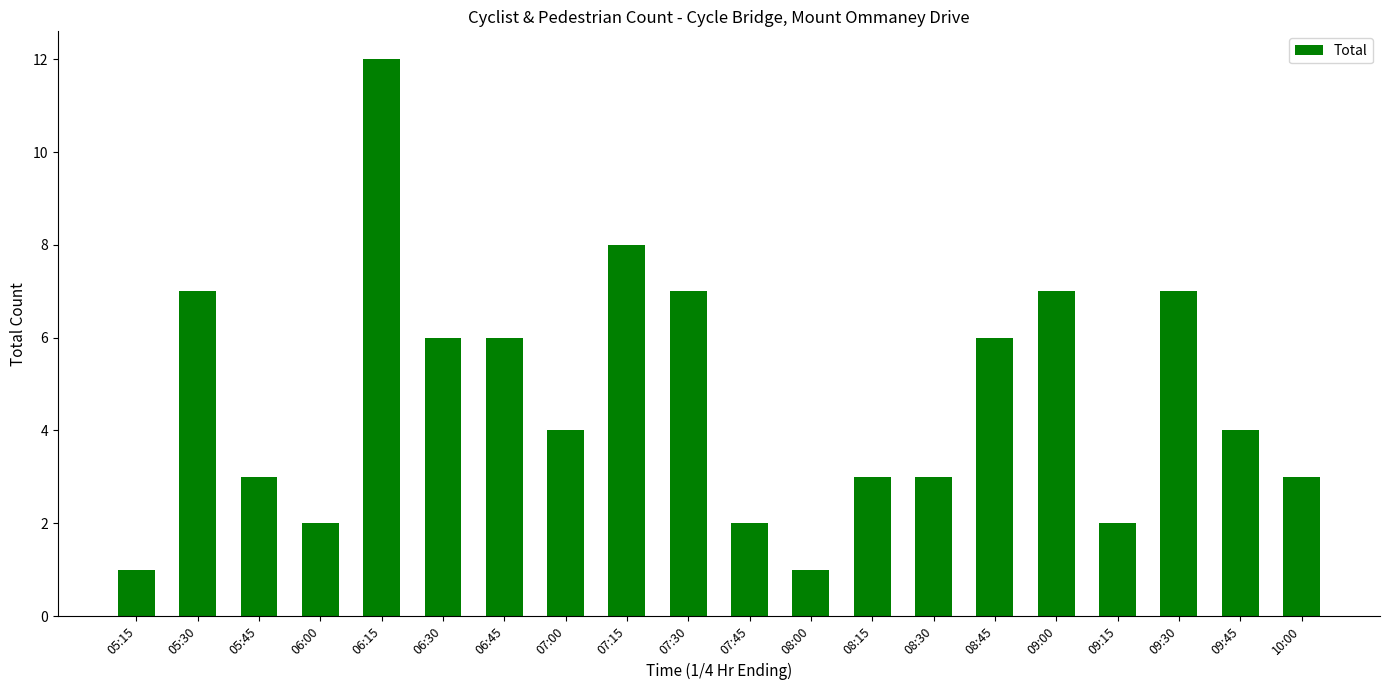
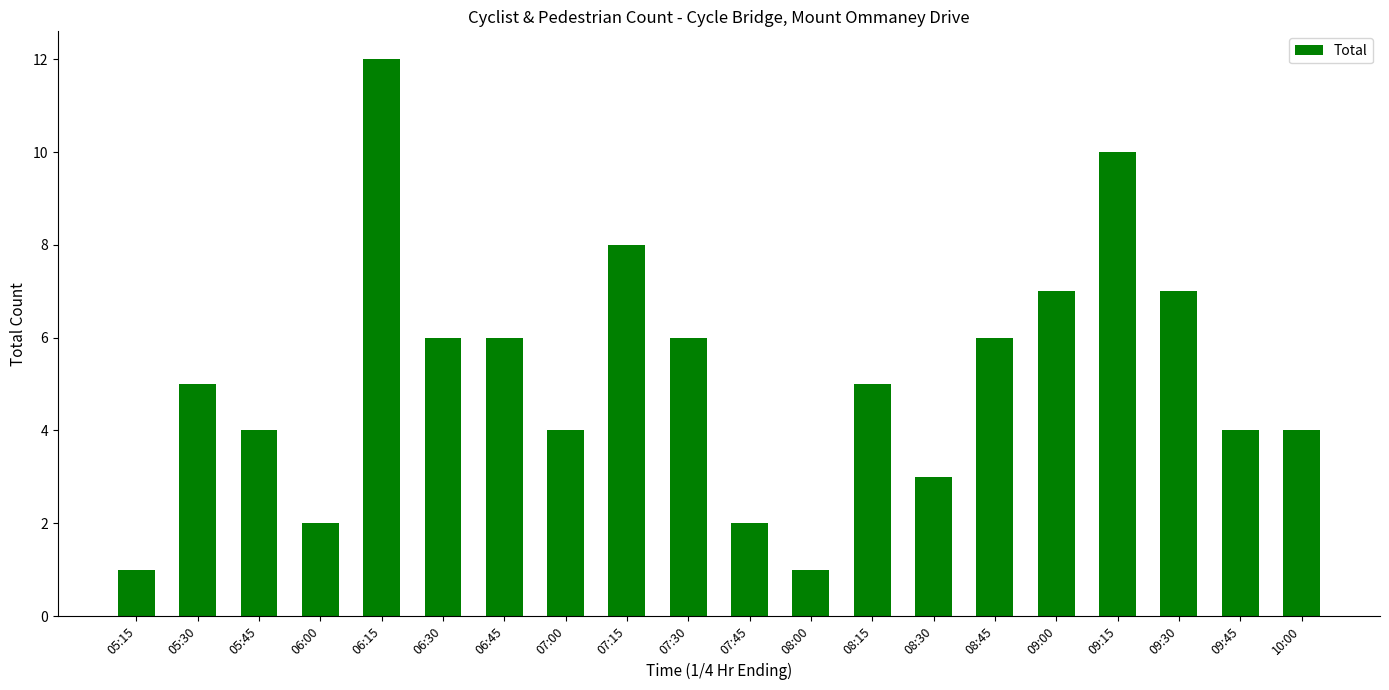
05:30: 7 -> 5
05:45: 3 -> 4
07:30: 7 -> 6
08:15: 3 -> 5
09:15: 2 -> 10
10:00: 3 -> 4
